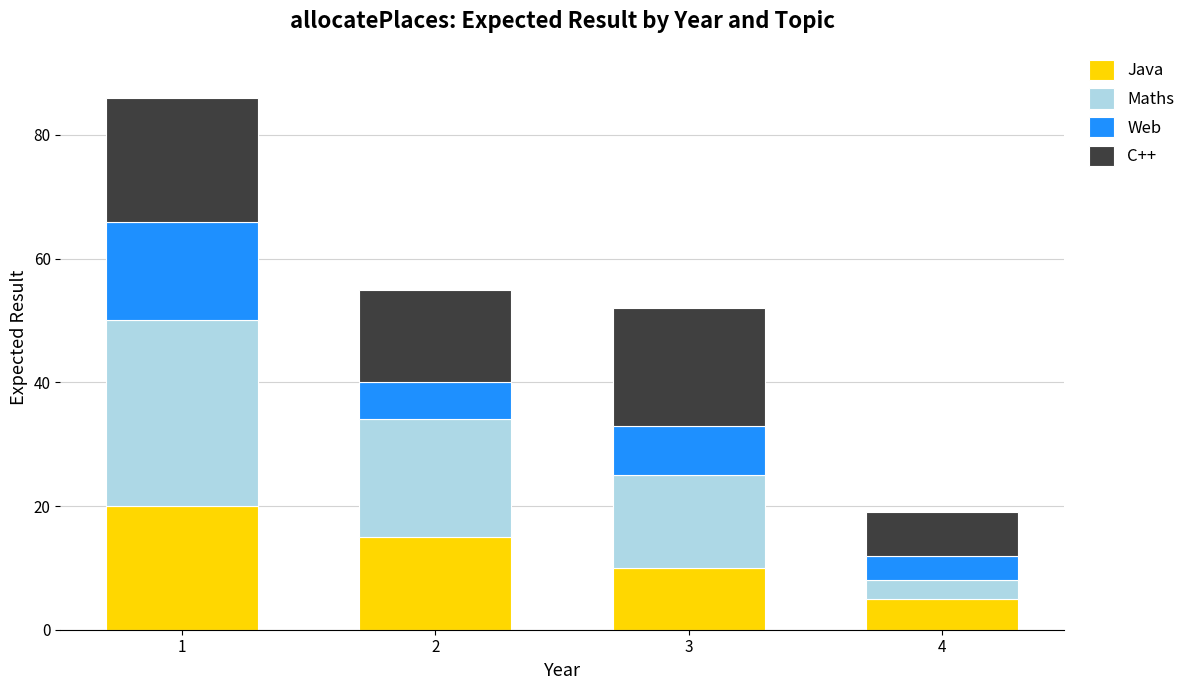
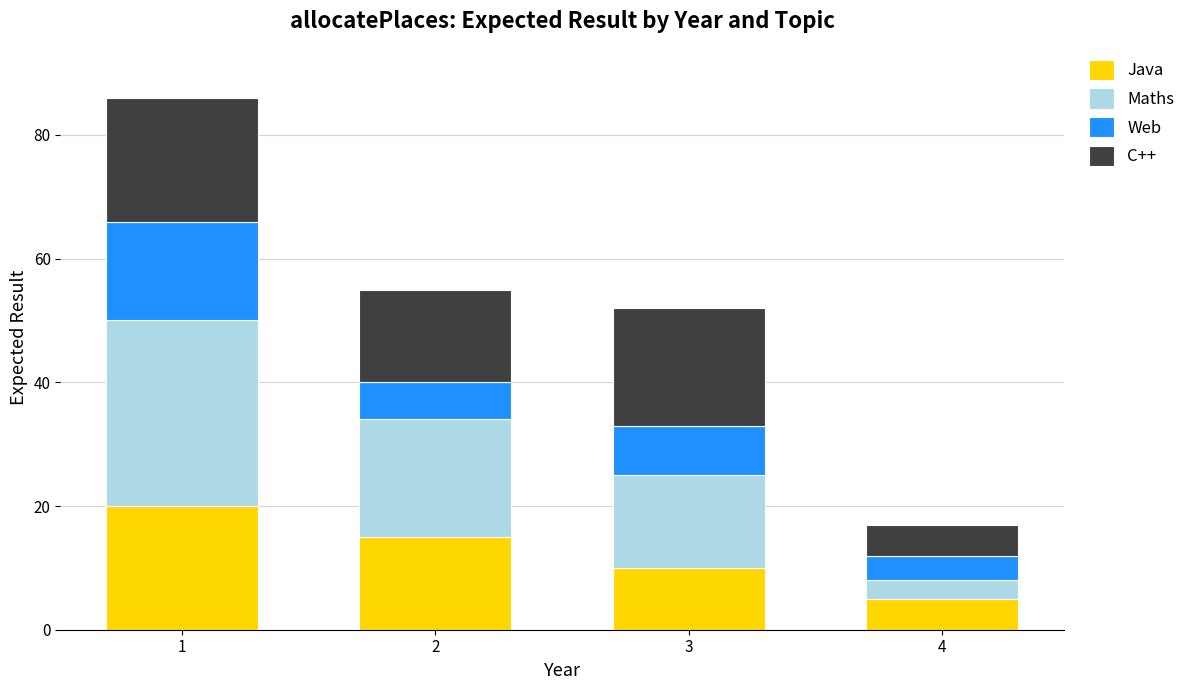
C++, 4: 7 -> 5
